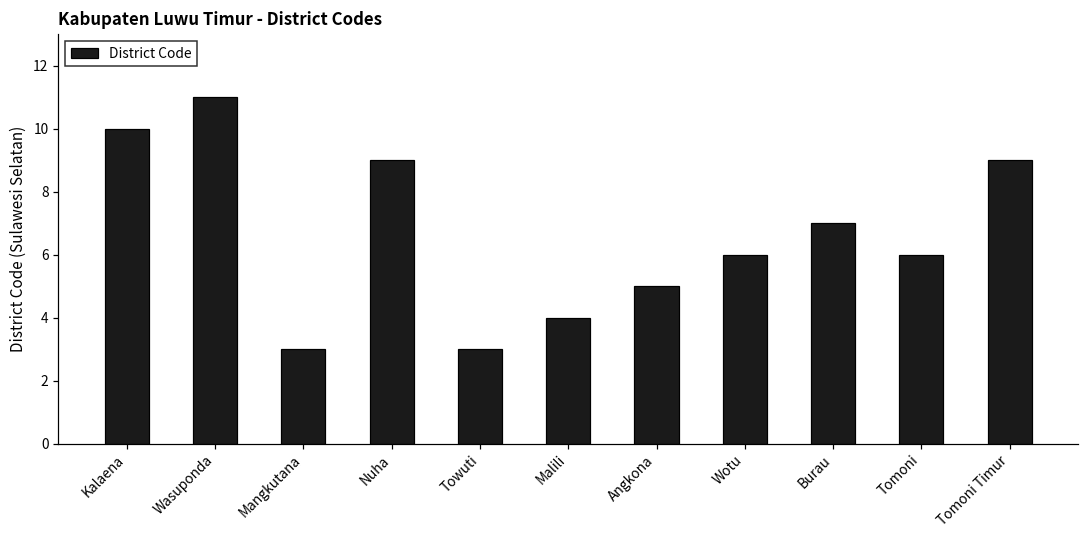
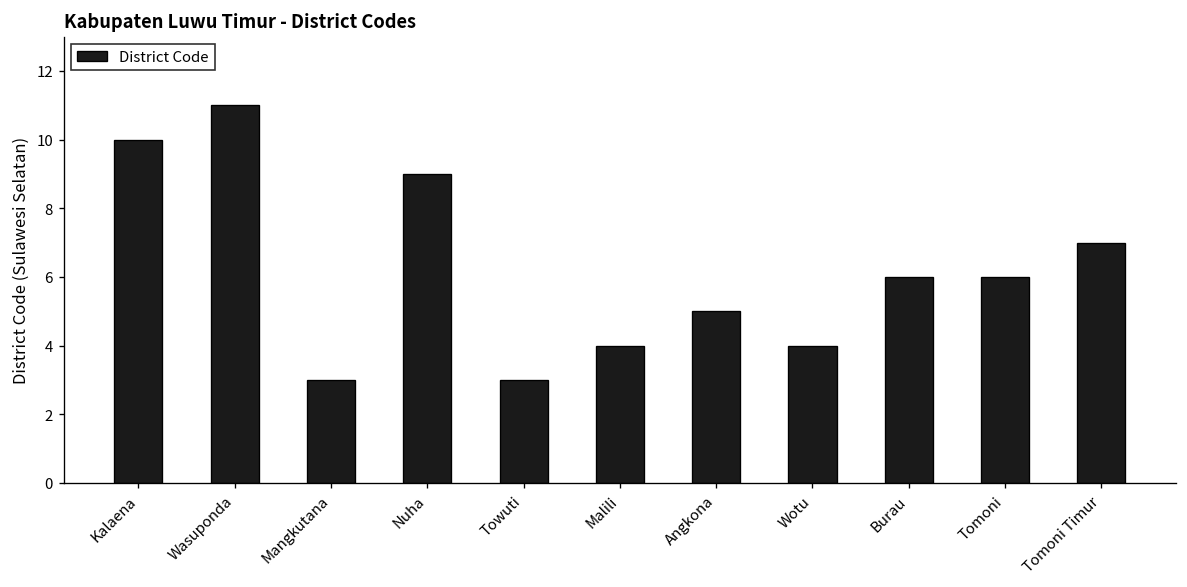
Wotu: 6 -> 4
Burau: 7 -> 6
Tomoni Timur: 9 -> 7
